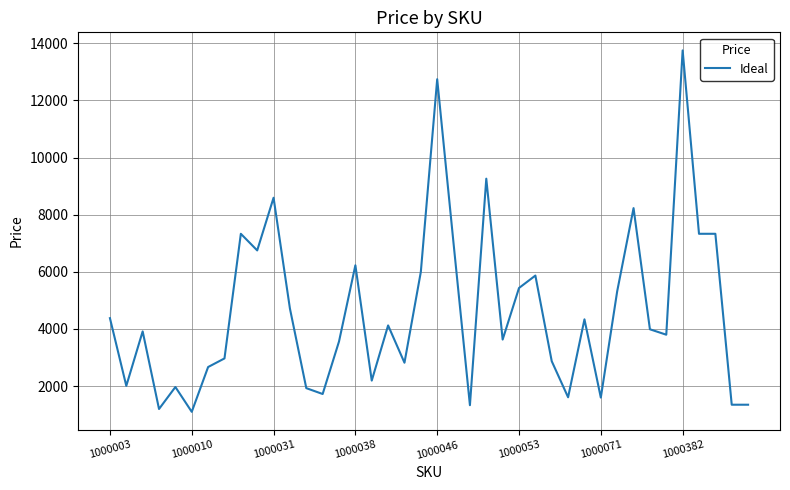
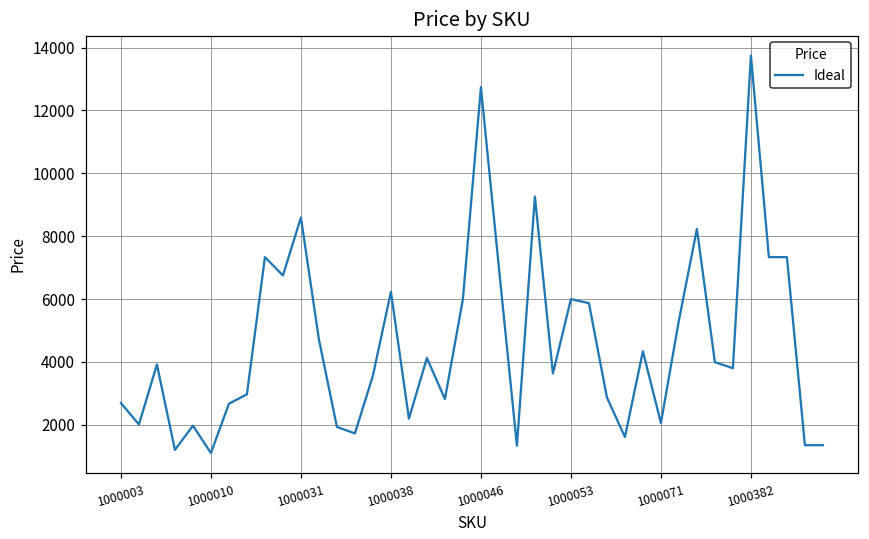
1000003: 4400 -> 2700
1000053: 5400 -> 6000
1000071: 1600 -> 2100
